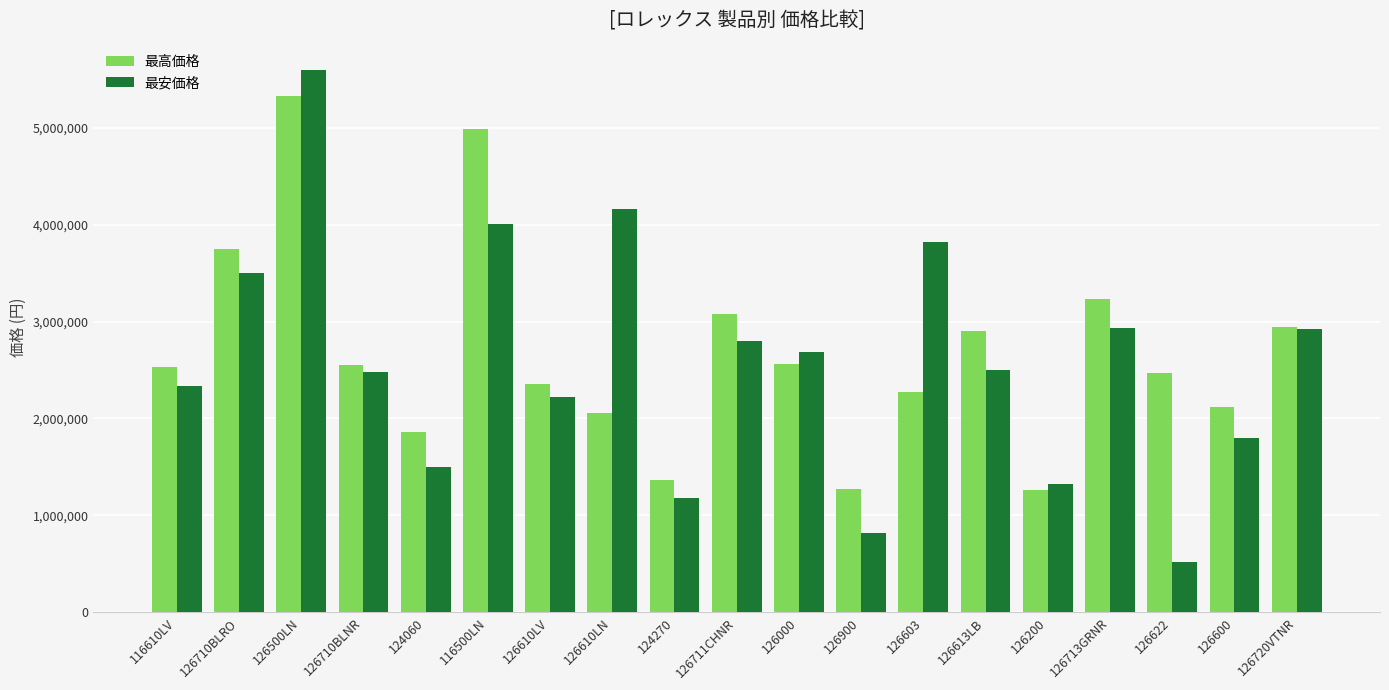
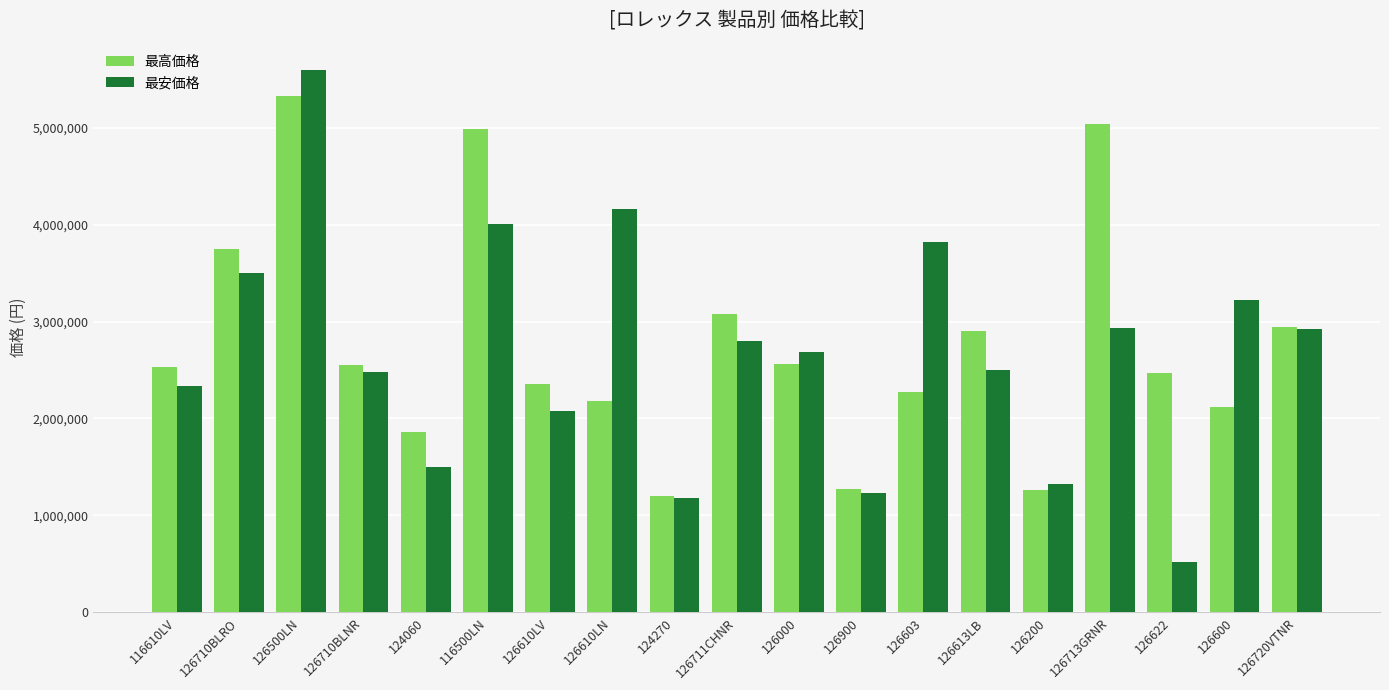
最安価格, 126610LV: 2,200,000 -> 2,100,000
最高価格, 126610LN: 2,100,000 -> 2,200,000
最高価格, 124270: 1,400,000 -> 1,200,000
最安価格, 126900: 800,000 -> 1,200,000
最高価格, 126713GRNR: 3,200,000 -> 5,000,000
最安価格, 126600: 1,800,000 -> 3,200,000
